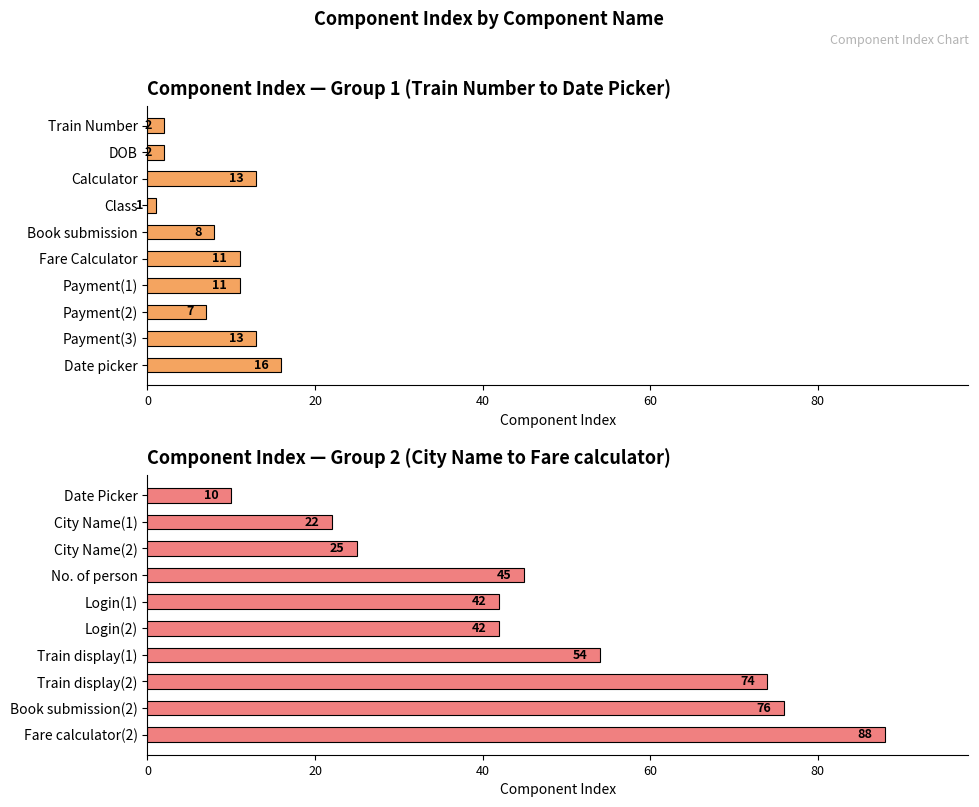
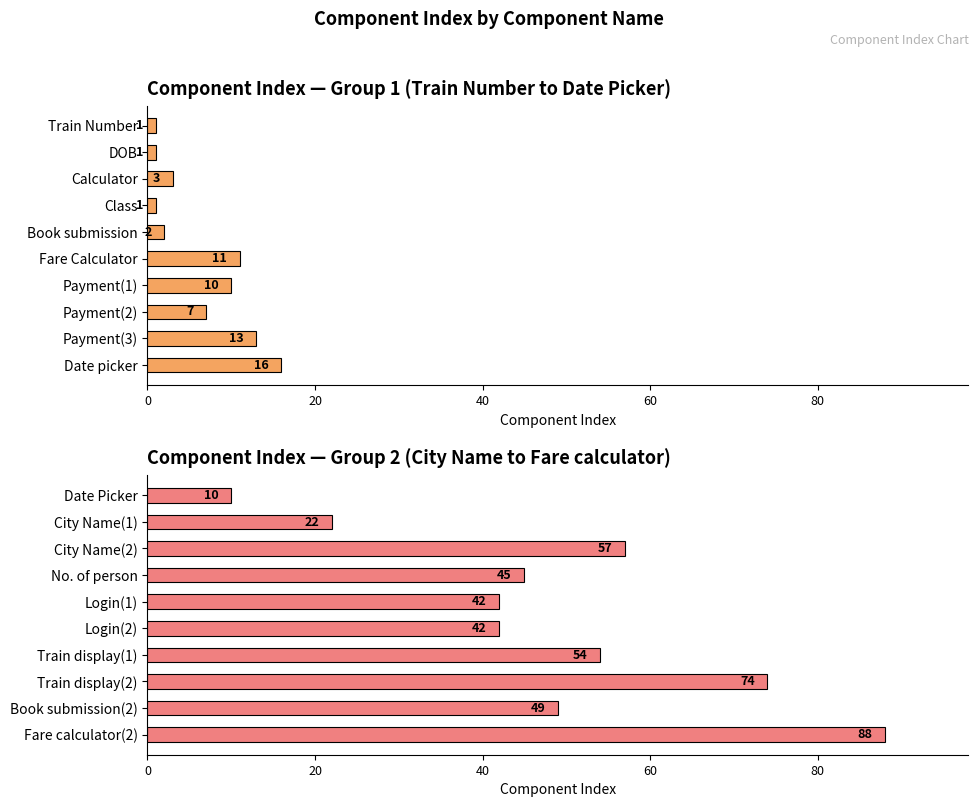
Component Index — Group 1 (Train Number to Date Picker), Train Number: 2 -> 1
Component Index — Group 1 (Train Number to Date Picker), DOB: 2 -> 1
Component Index — Group 1 (Train Number to Date Picker), Calculator: 13 -> 3
Component Index — Group 1 (Train Number to Date Picker), Book submission: 8 -> 2
Component Index — Group 1 (Train Number to Date Picker), Payment(1): 11 -> 10
Component Index — Group 2 (City Name to Fare calculator), City Name(2): 25 -> 57
Component Index — Group 2 (City Name to Fare calculator), Book submission(2): 76 -> 49
